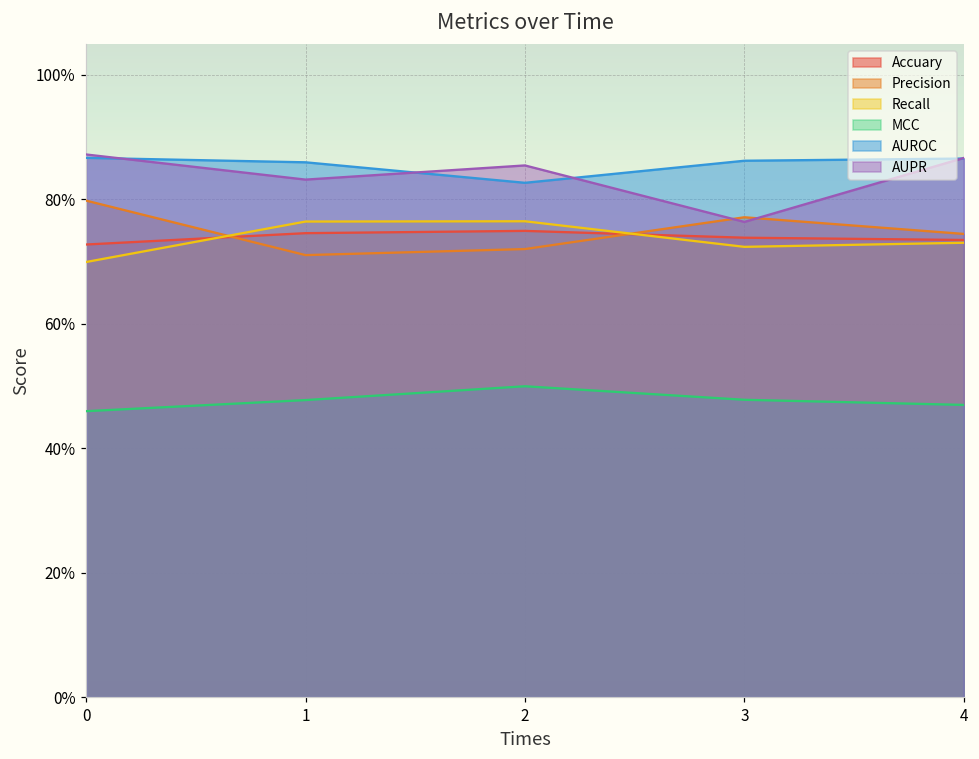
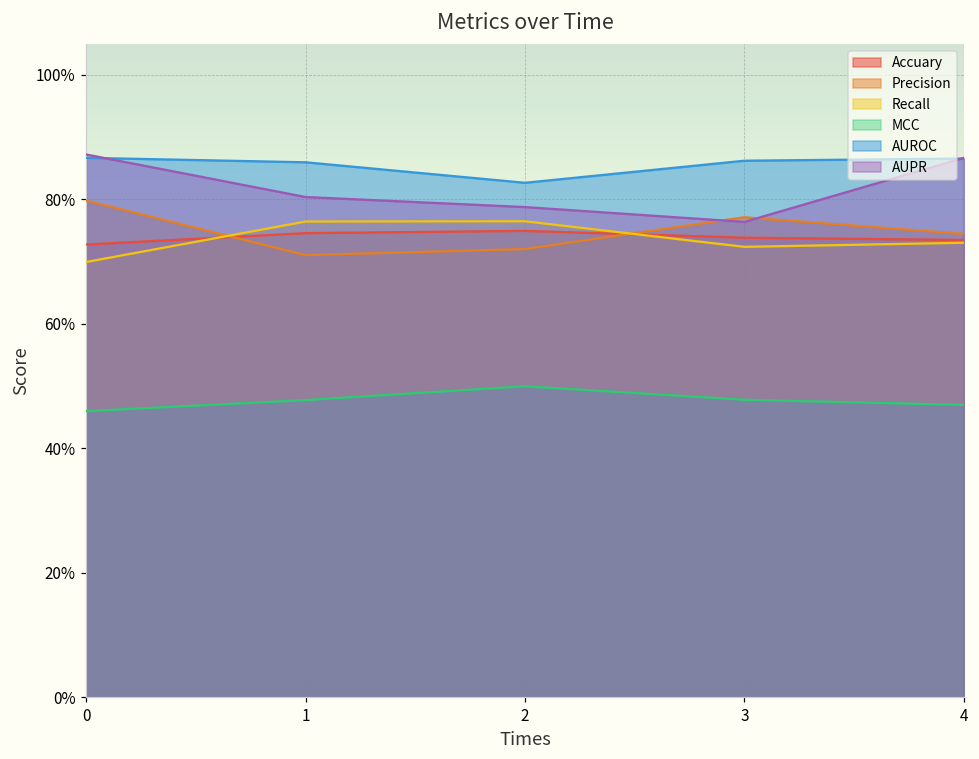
AUPR, 1: 83% -> 80%
AUPR, 2: 85% -> 79%
